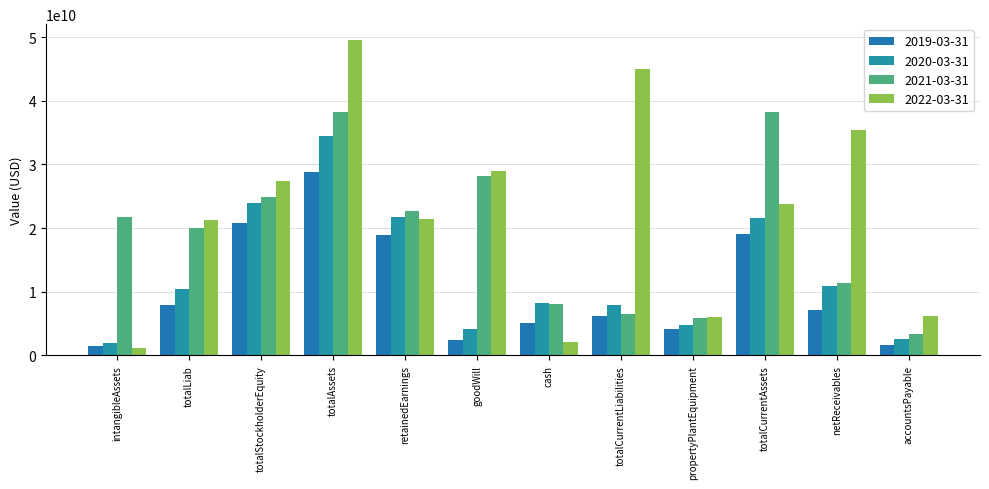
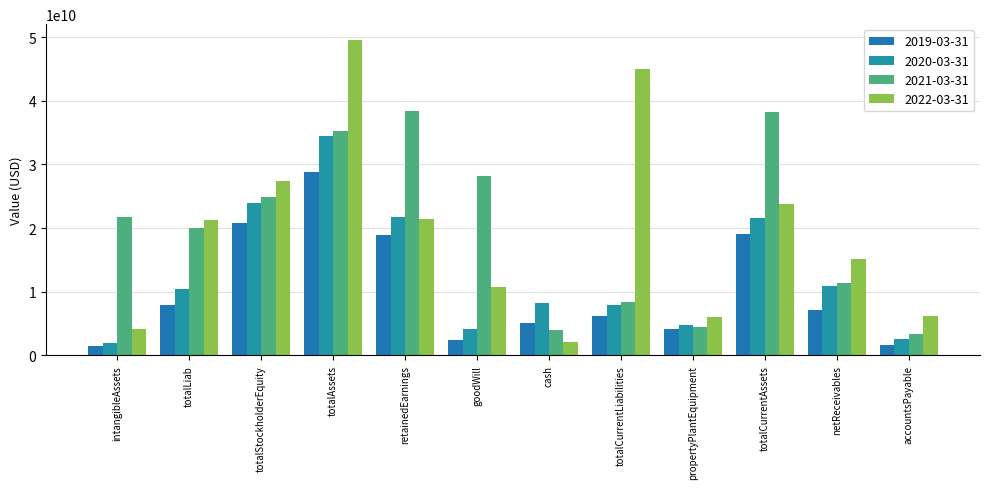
2022-03-31, intangibleAssets: 1000000000 -> 4000000000
2021-03-31, totalAssets: 38000000000 -> 35000000000
2021-03-31, retainedEarnings: 23000000000 -> 38000000000
2022-03-31, goodWill: 29000000000 -> 11000000000
2021-03-31, cash: 8000000000 -> 4000000000
2021-03-31, totalCurrentLiabilities: 6000000000 -> 8000000000
2021-03-31, propertyPlantEquipment: 6000000000 -> 5000000000
2022-03-31, netReceivables: 35000000000 -> 15000000000
